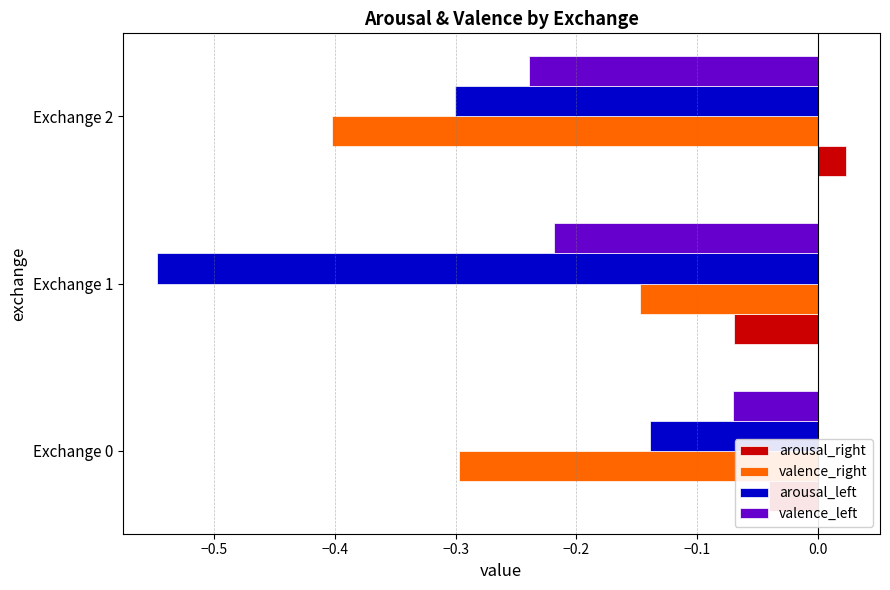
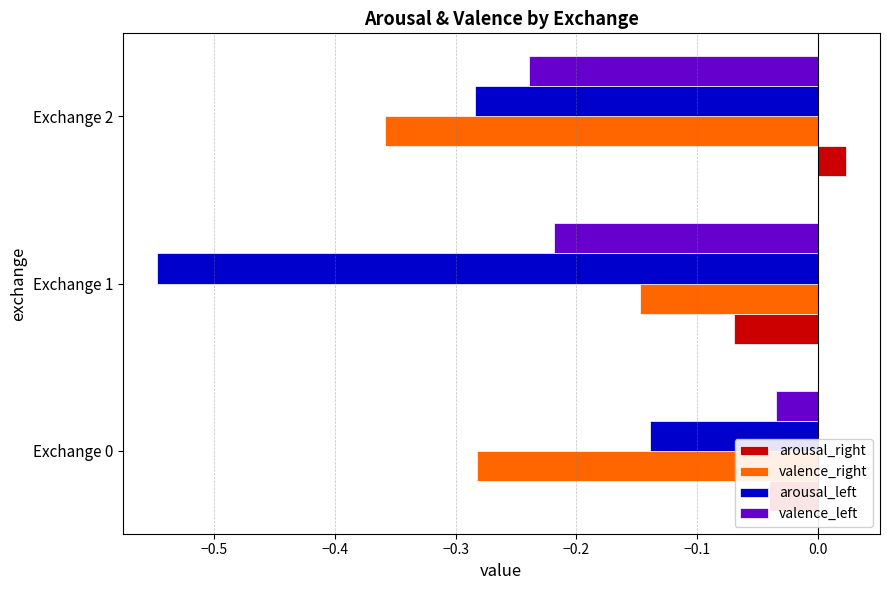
arousal_left, Exchange 2: -0.301 -> -0.284
valence_right, Exchange 2: -0.402 -> -0.359
valence_left, Exchange 0: -0.070 -> -0.035
valence_right, Exchange 0: -0.297 -> -0.282
